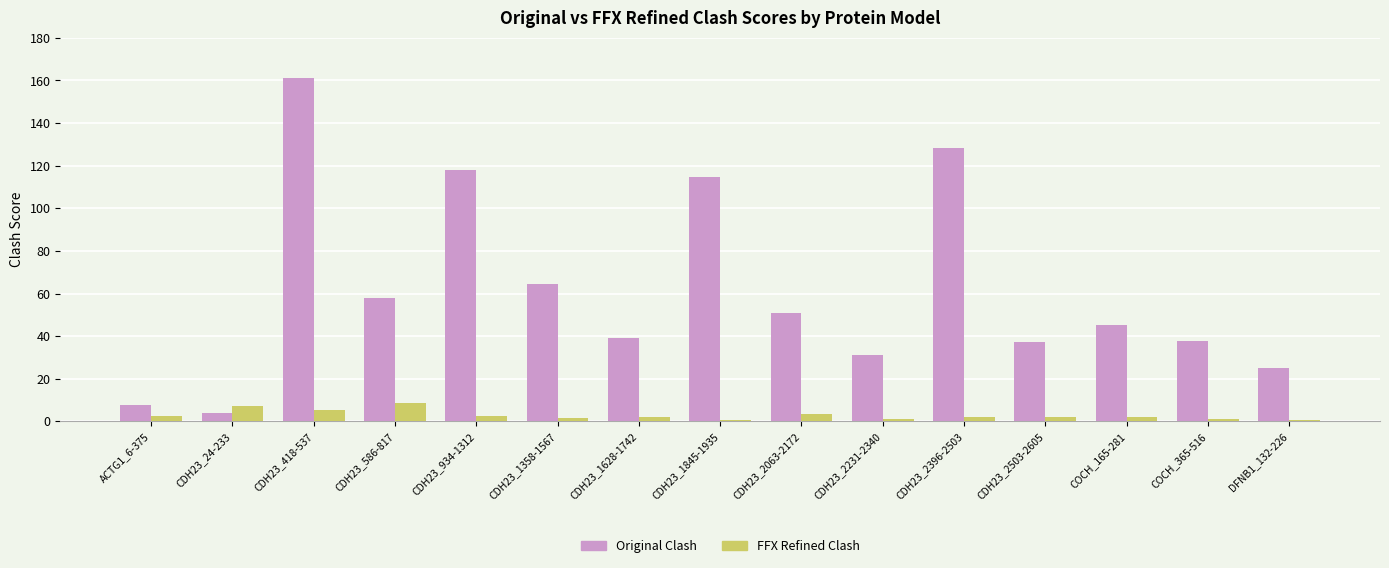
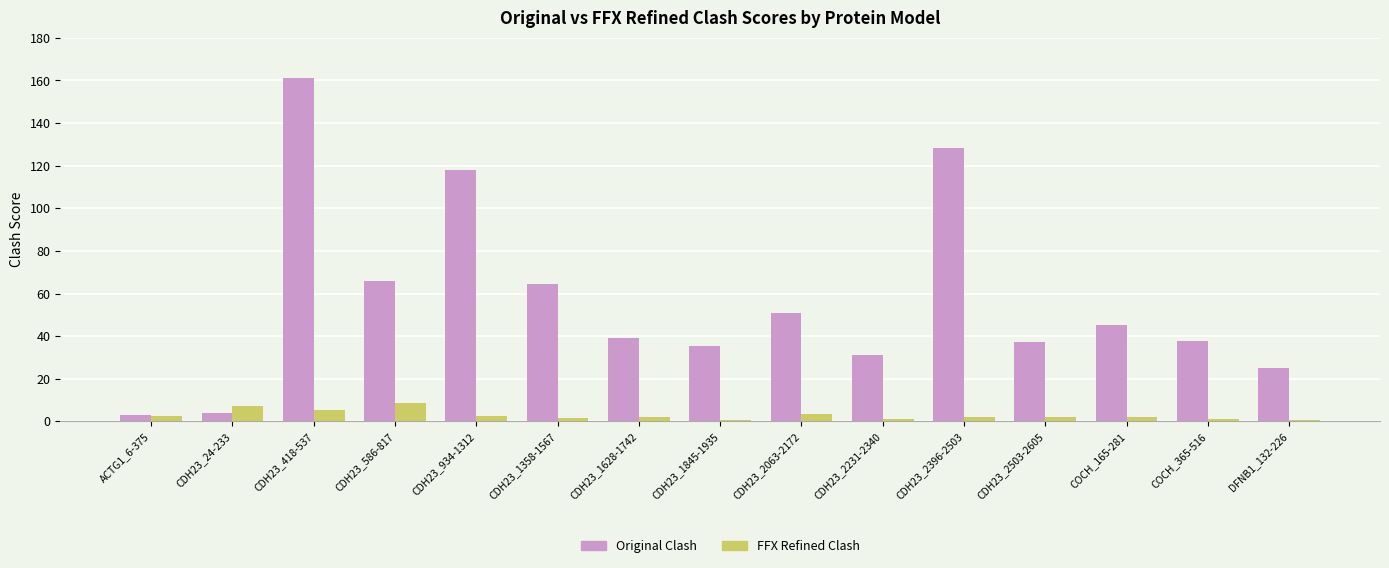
Original Clash, ACTG1_6-375: 8 -> 3
Original Clash, CDH23_586-817: 58 -> 66
Original Clash, CDH23_1845-1935: 115 -> 35
